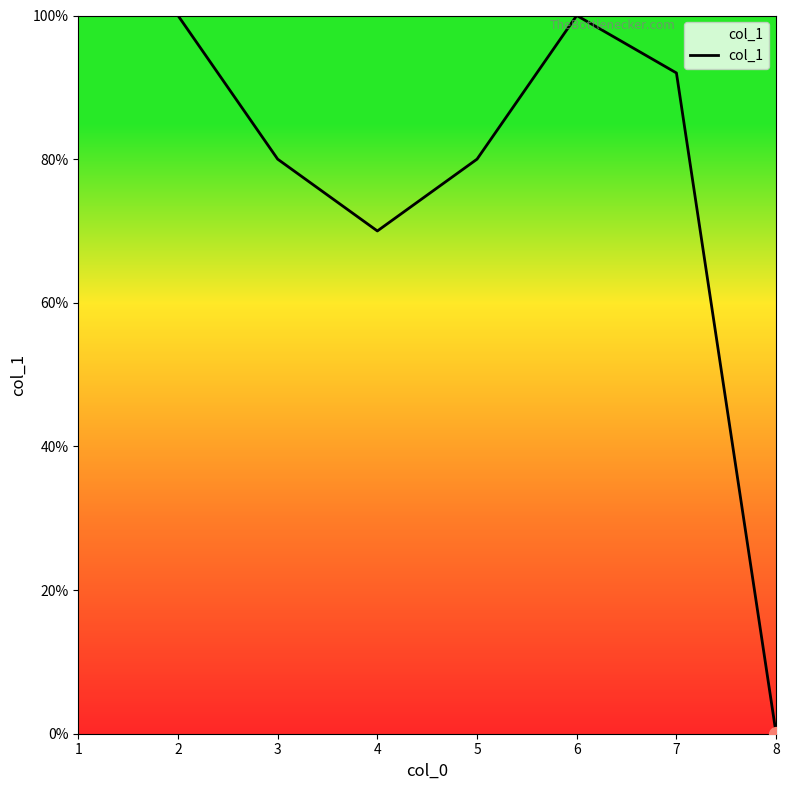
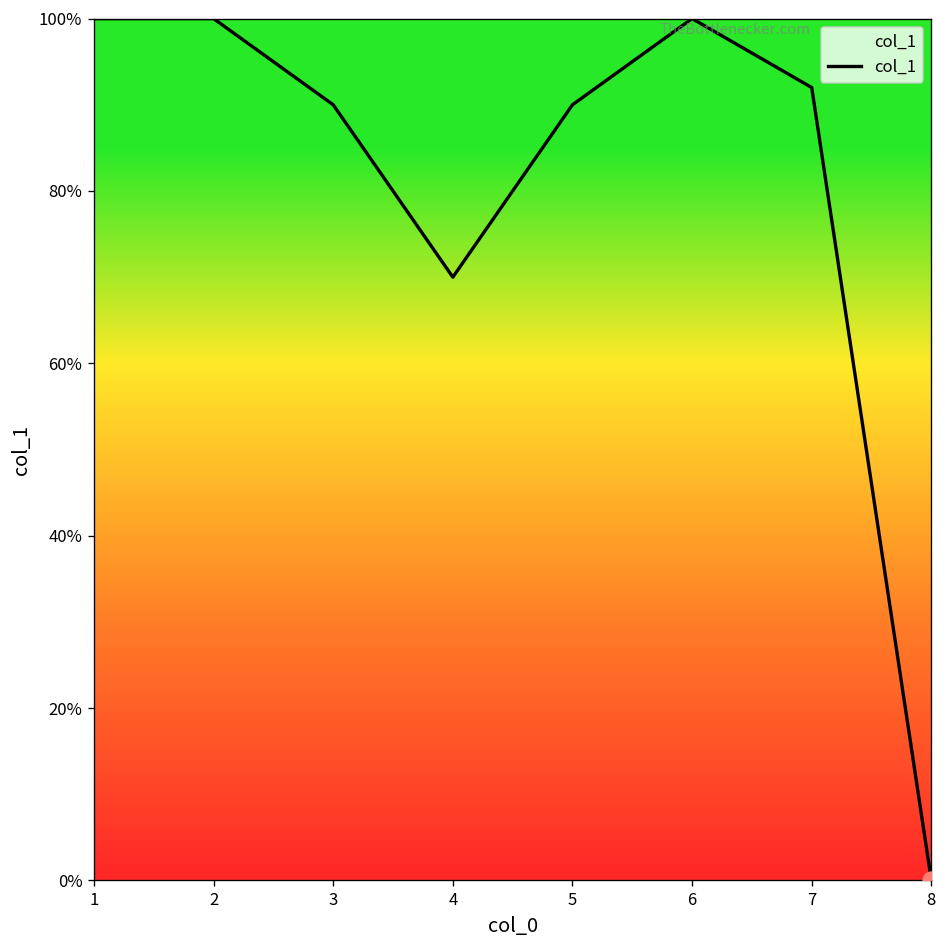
col_1, 3: 80% -> 90%
col_1, 5: 80% -> 90%
